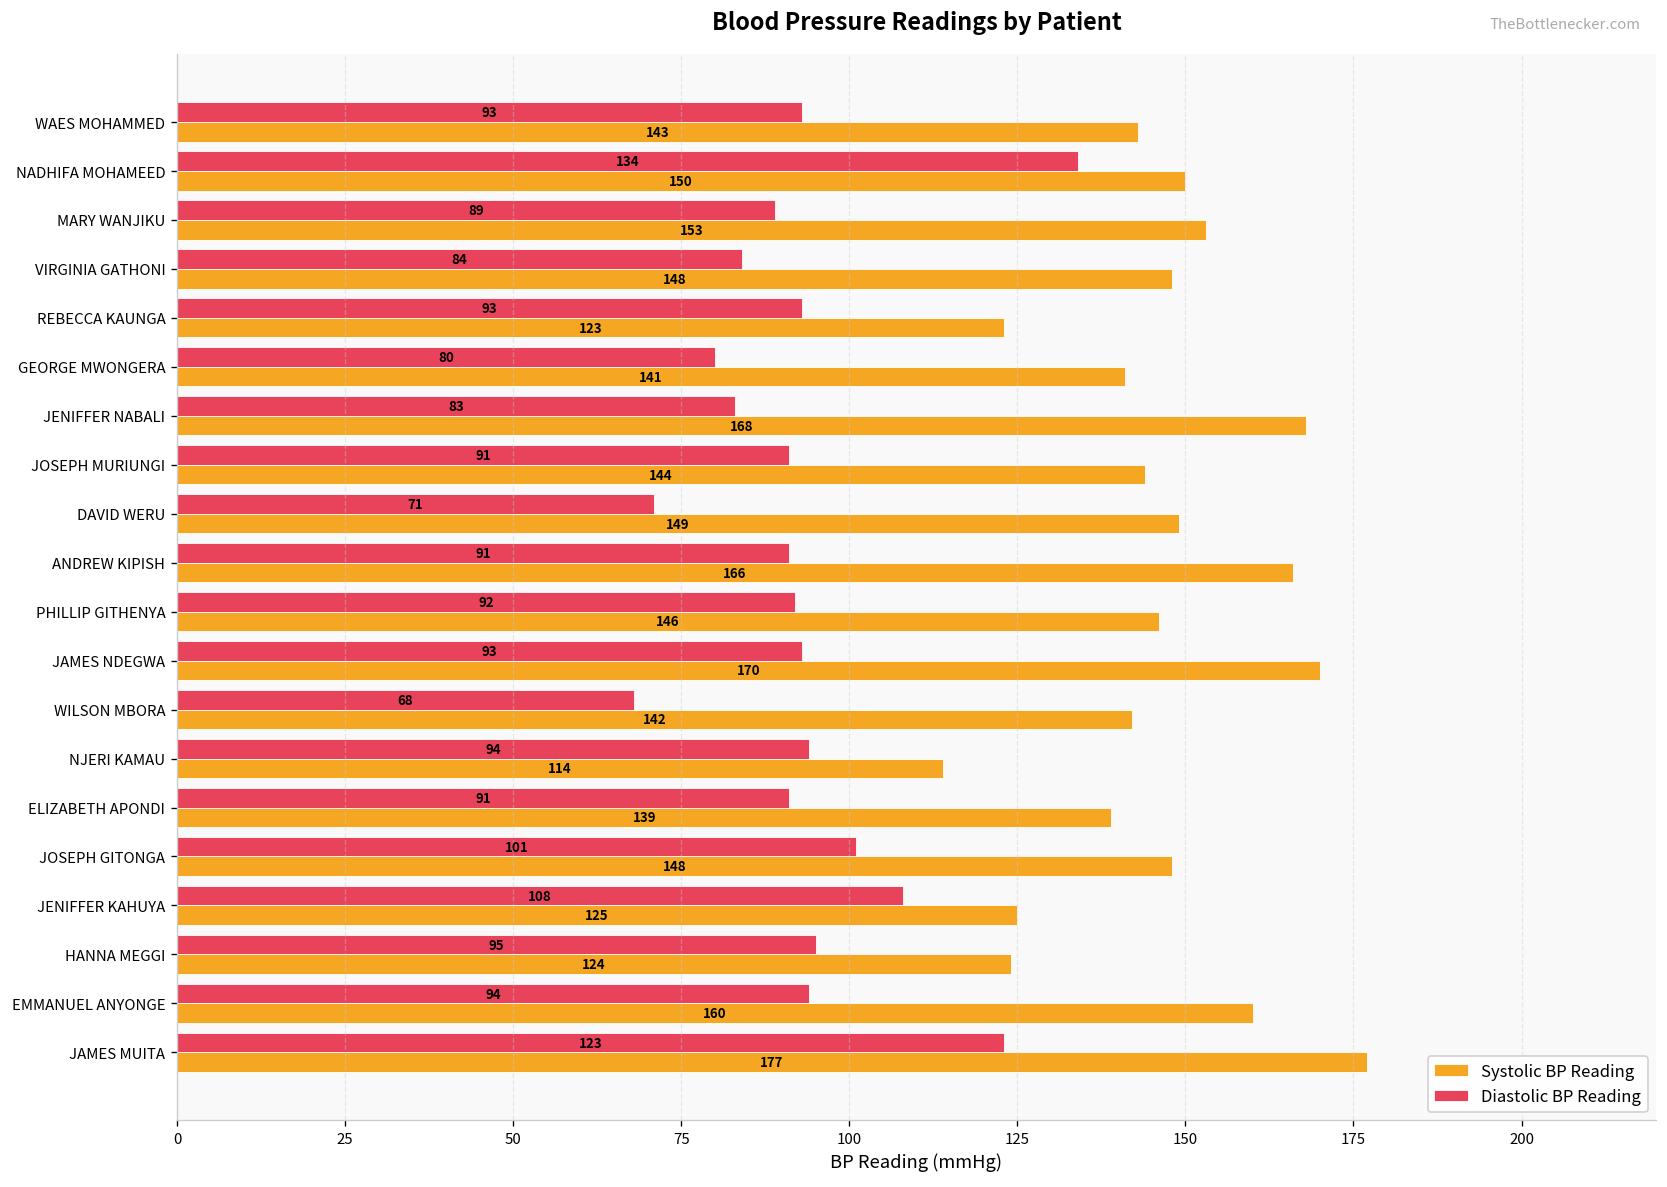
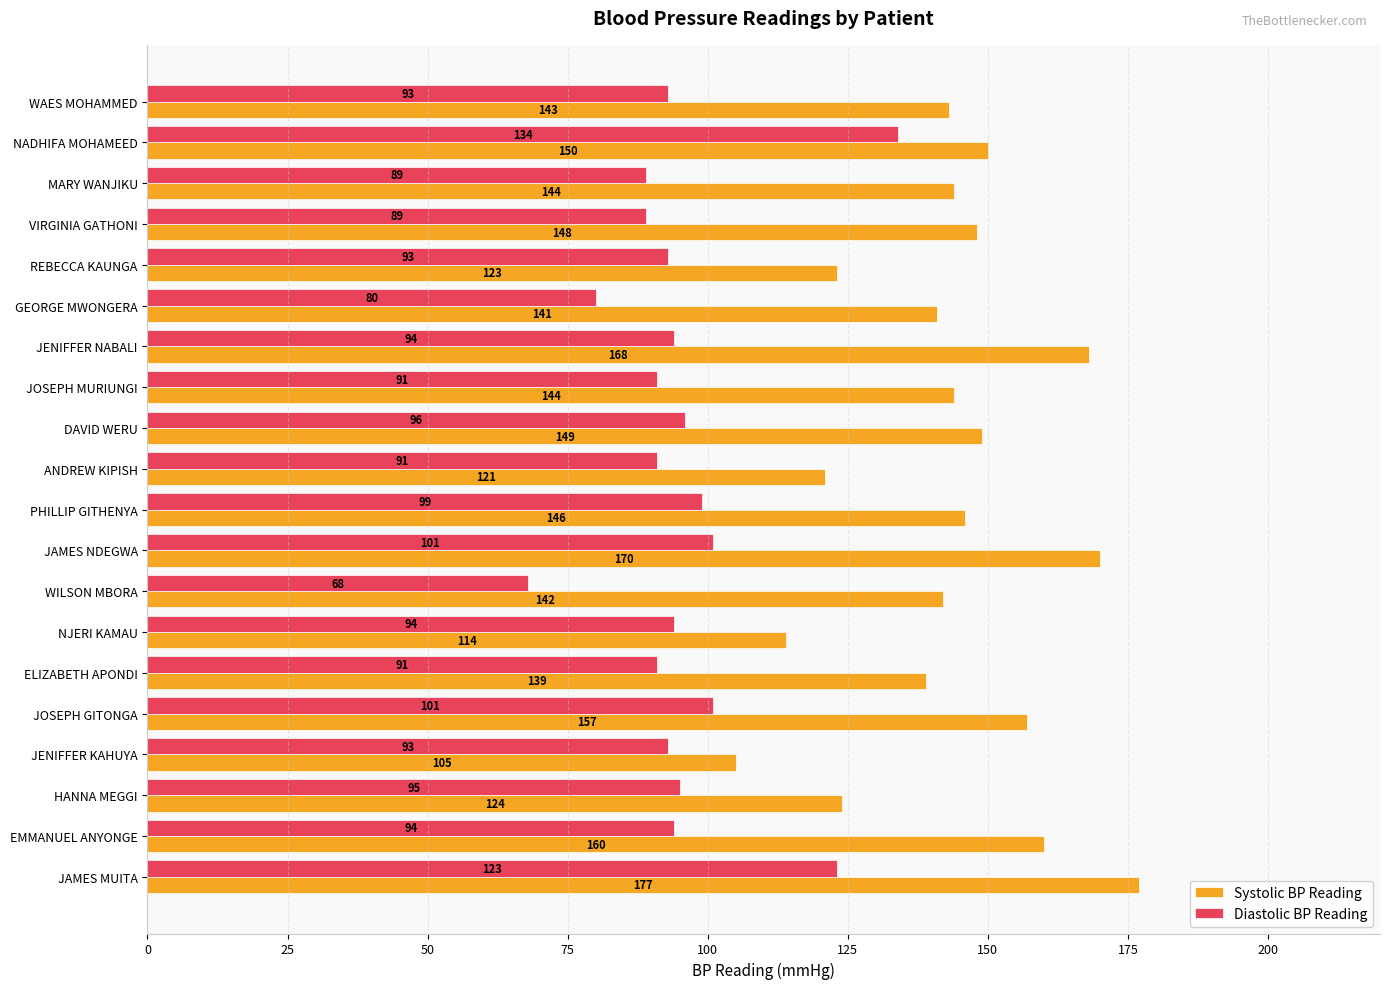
Systolic BP Reading, MARY WANJIKU: 153 -> 144
Diastolic BP Reading, VIRGINIA GATHONI: 84 -> 89
Diastolic BP Reading, JENIFFER NABALI: 83 -> 94
Diastolic BP Reading, DAVID WERU: 71 -> 96
Systolic BP Reading, ANDREW KIPISH: 166 -> 121
Diastolic BP Reading, PHILLIP GITHENYA: 92 -> 99
Diastolic BP Reading, JAMES NDEGWA: 93 -> 101
Systolic BP Reading, JOSEPH GITONGA: 148 -> 157
Diastolic BP Reading, JENIFFER KAHUYA: 108 -> 93
Systolic BP Reading, JENIFFER KAHUYA: 125 -> 105
